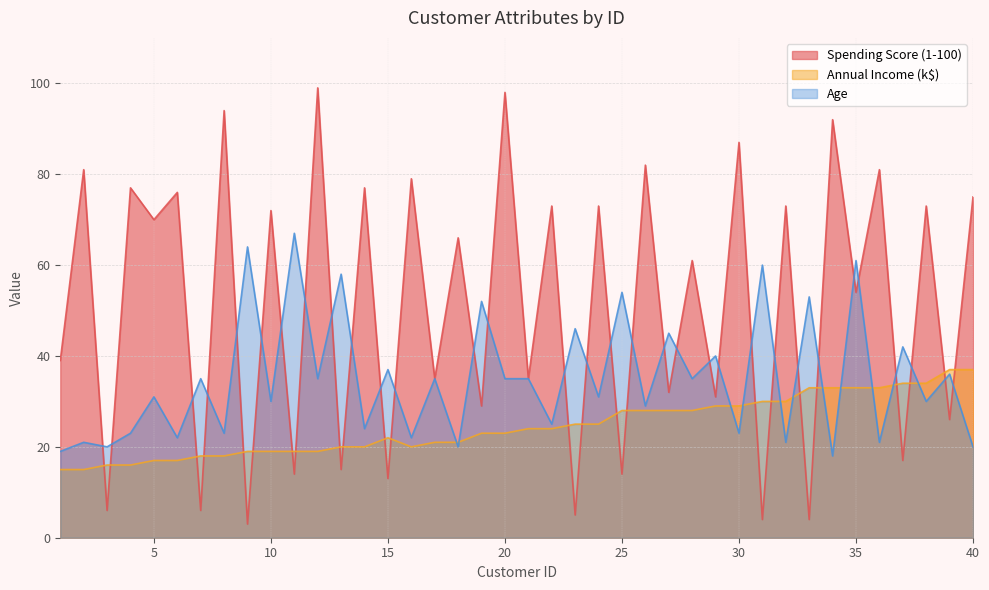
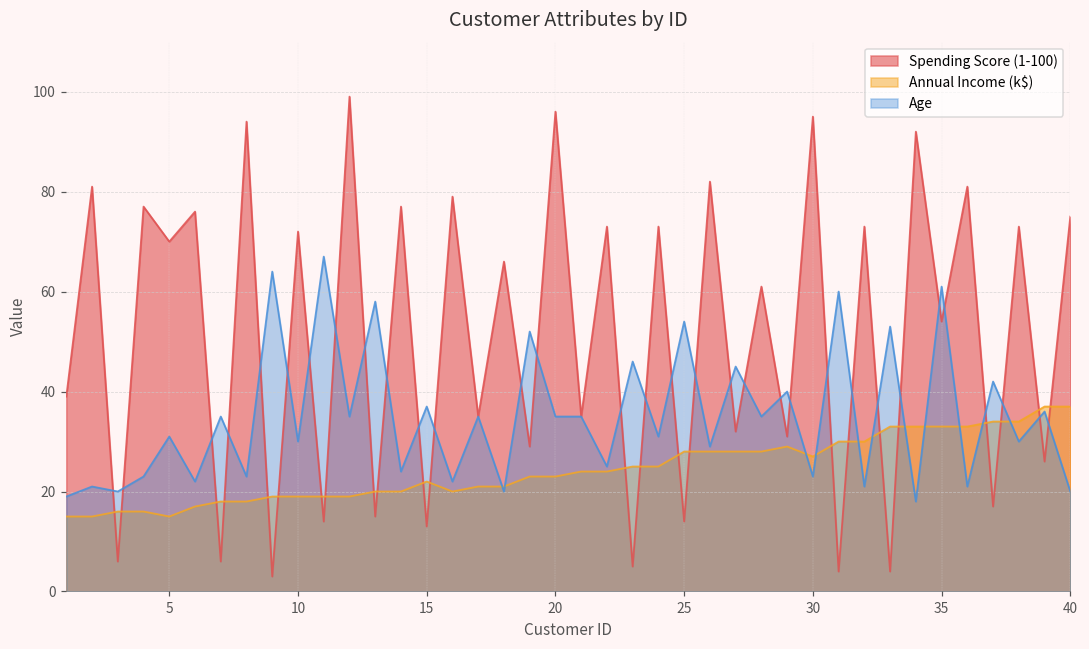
Annual Income (k$), 5: 17 -> 15
Spending Score (1-100), 20: 98 -> 96
Spending Score (1-100), 30: 87 -> 95
Annual Income (k$), 30: 29 -> 27
